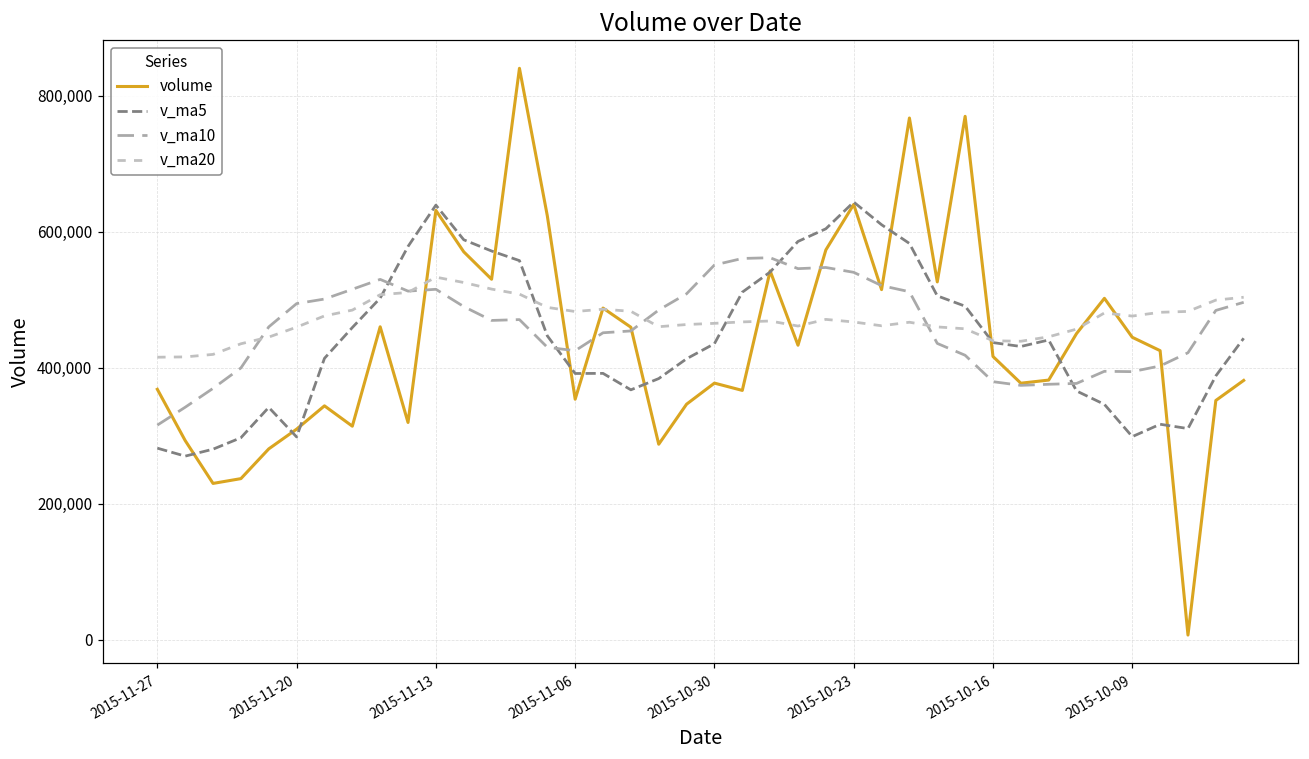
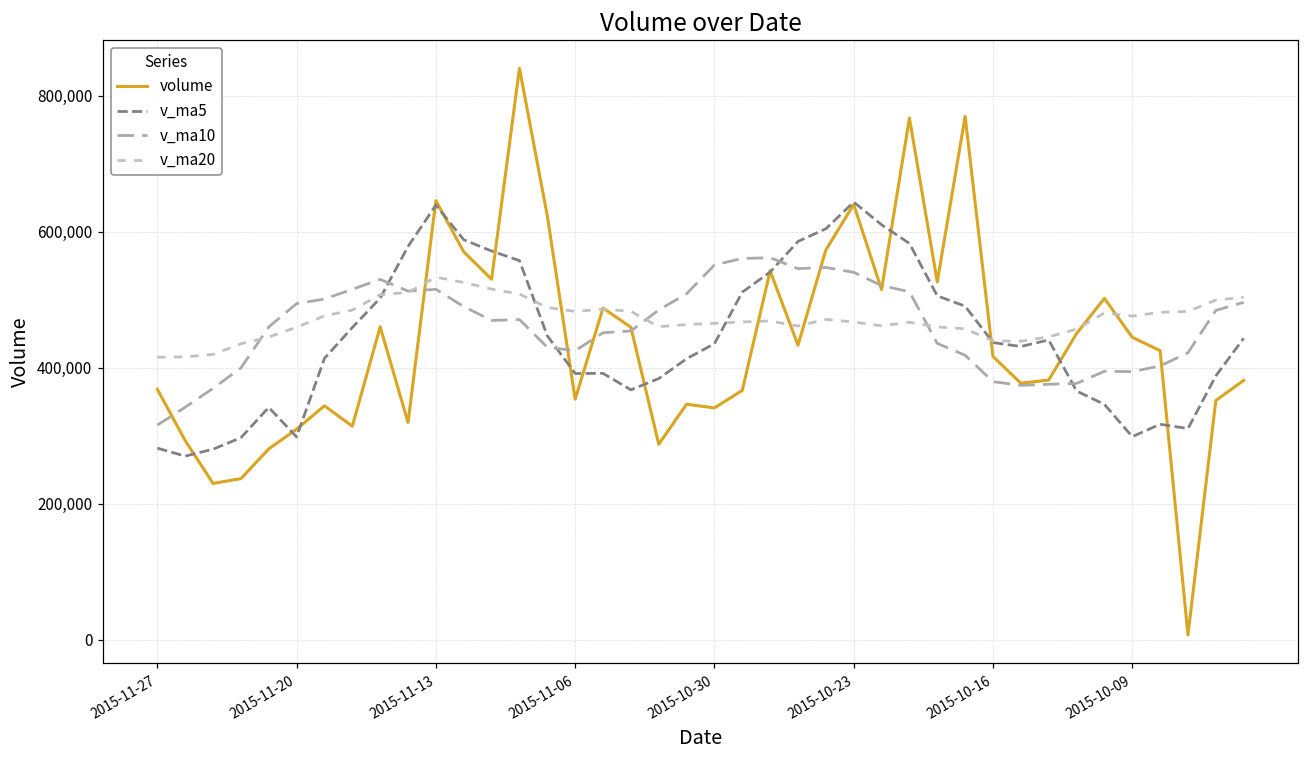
volume, 2015-11-13: 630,000 -> 650,000
volume, 2015-10-30: 380,000 -> 340,000
